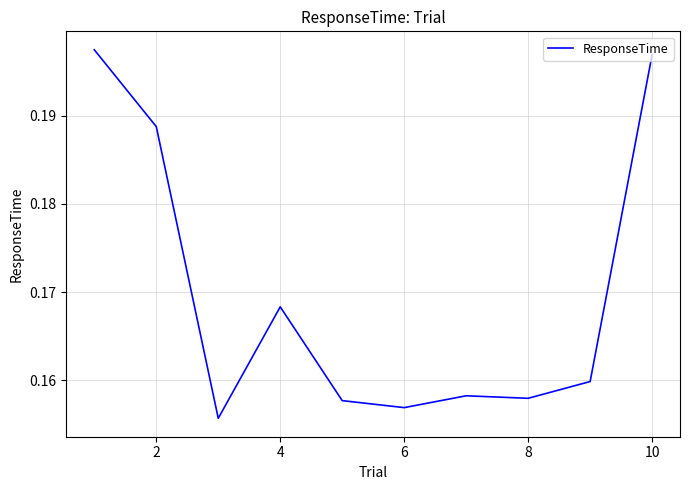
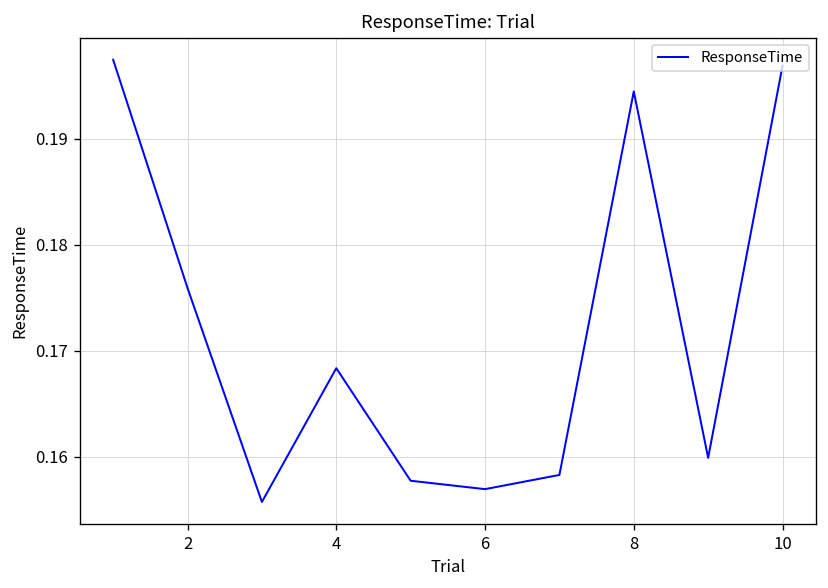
2: 0.189 -> 0.176
8: 0.158 -> 0.194
